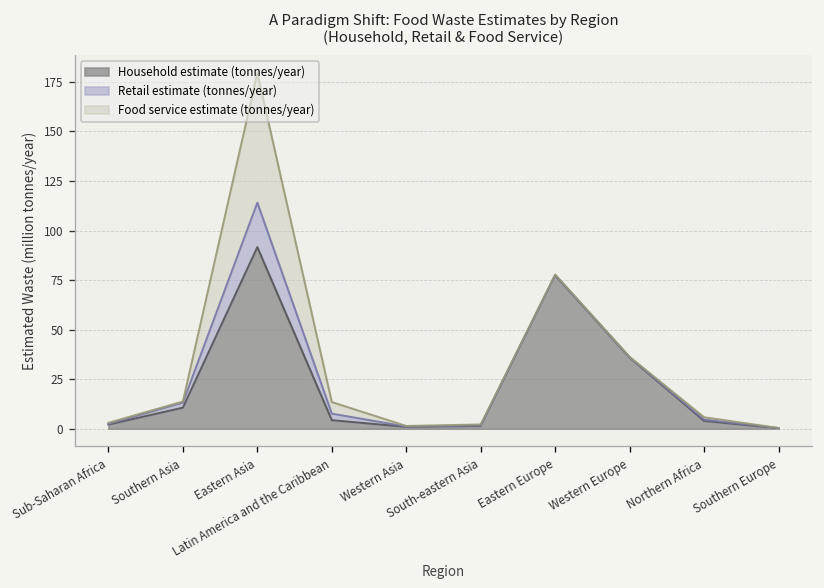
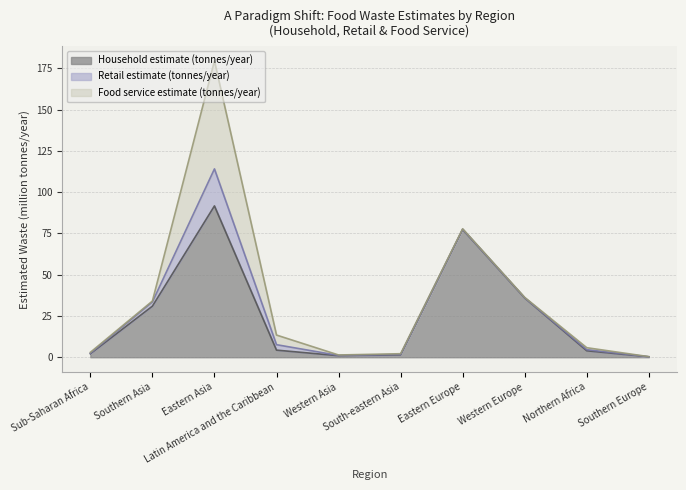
Household estimate (tonnes/year), Southern Asia: 11 -> 31
